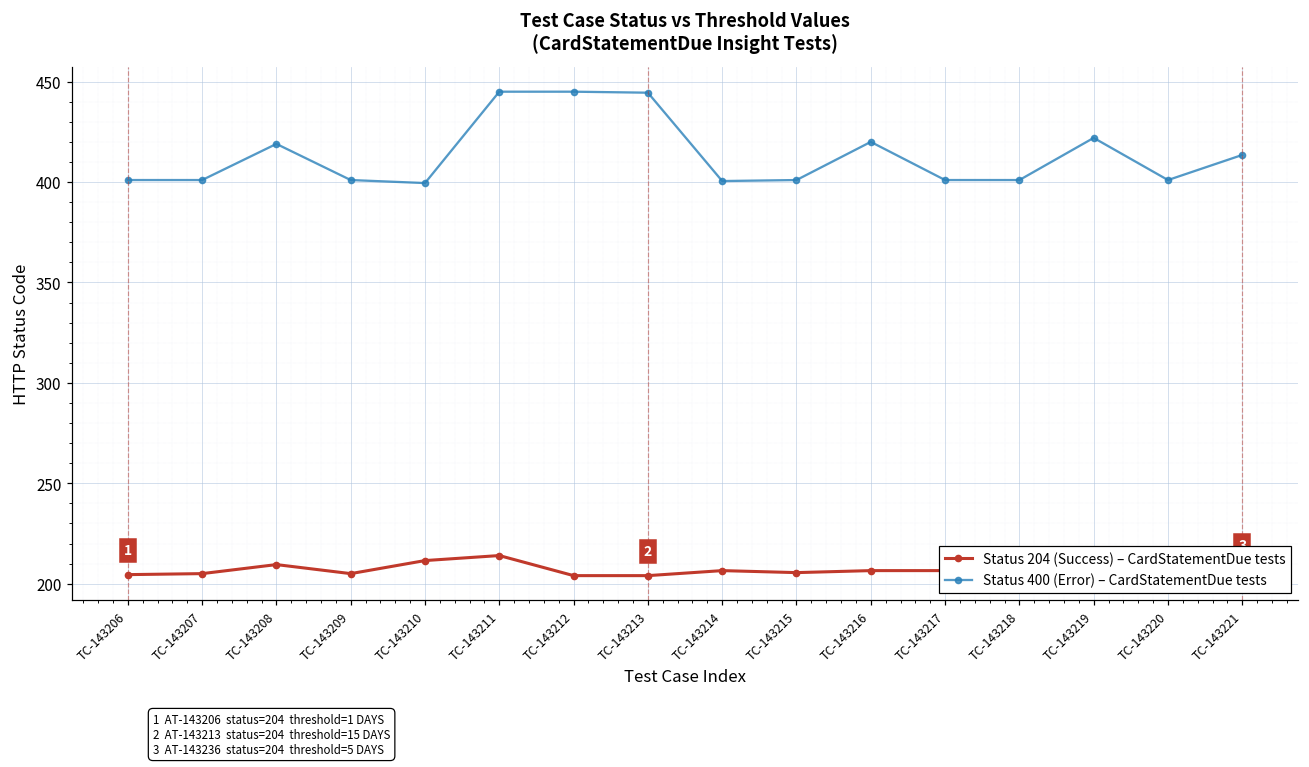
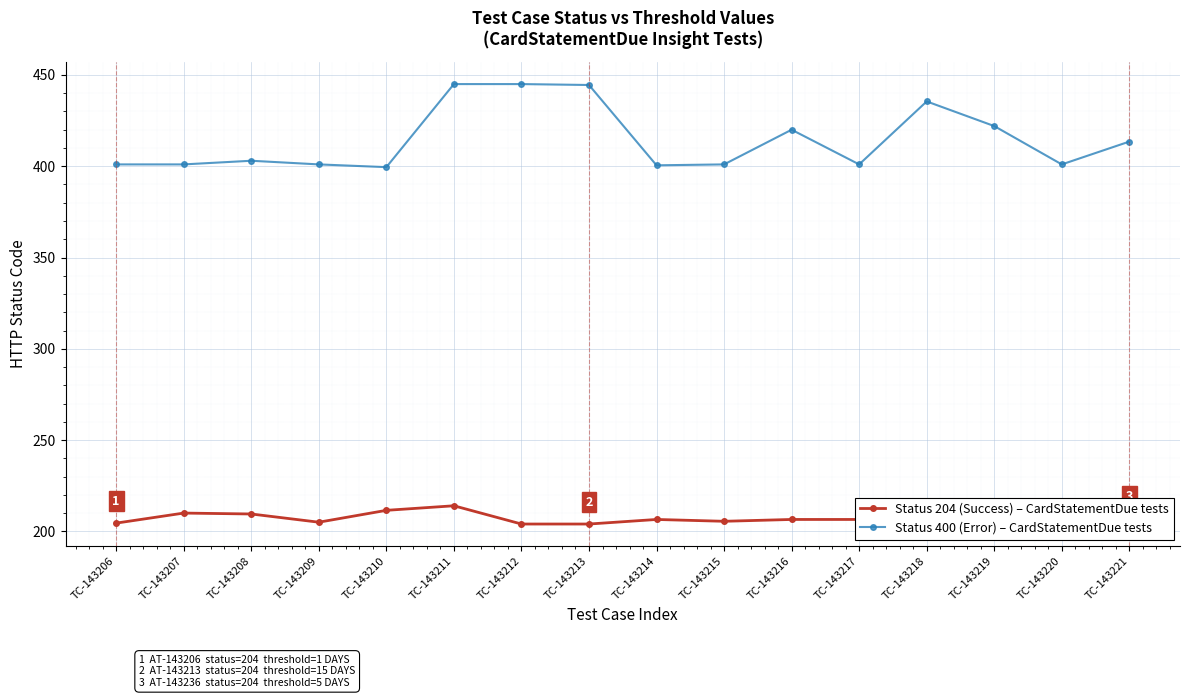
Status 204 (Success) – CardStatementDue tests, TC-143207: 205 -> 210
Status 400 (Error) – CardStatementDue tests, TC-143208: 419 -> 403
Status 400 (Error) – CardStatementDue tests, TC-143218: 401 -> 436
